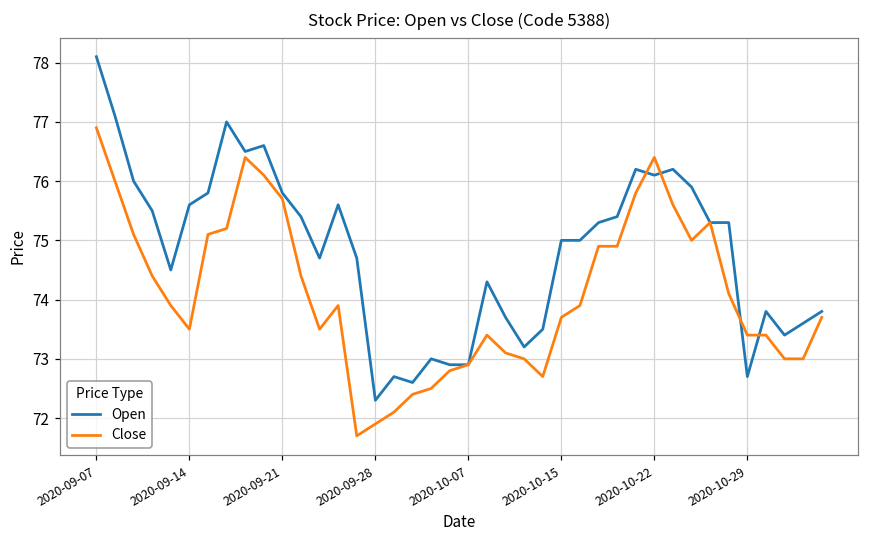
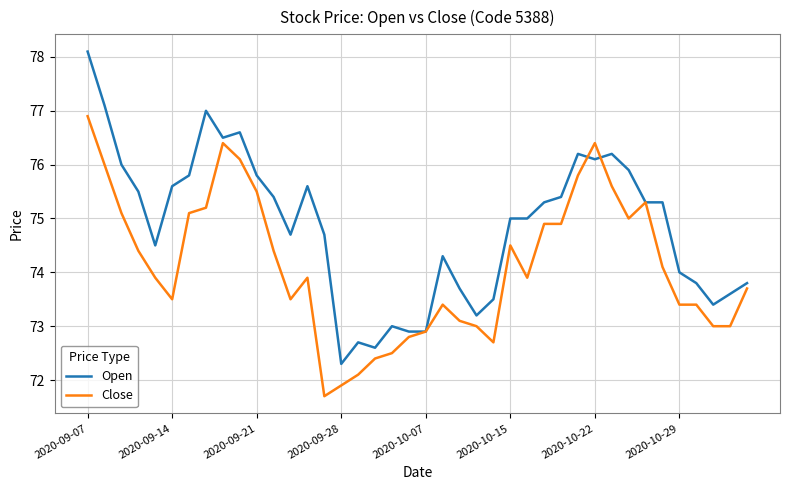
Close, 2020-09-21: 75.7 -> 75.5
Close, 2020-10-15: 73.7 -> 74.5
Open, 2020-10-29: 72.7 -> 74.0
